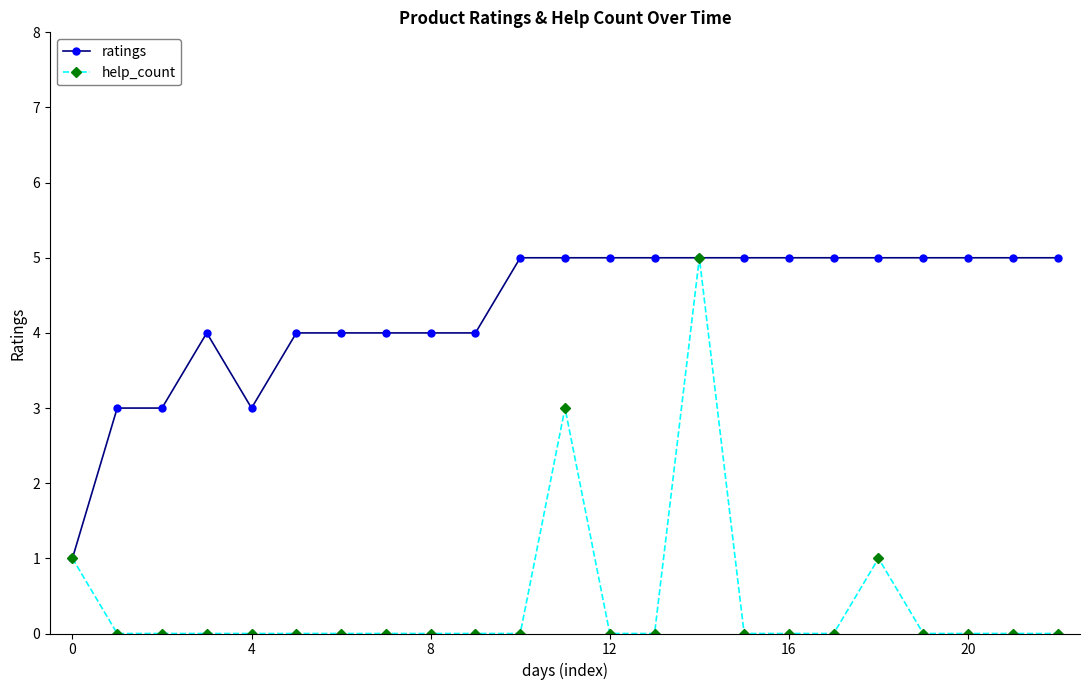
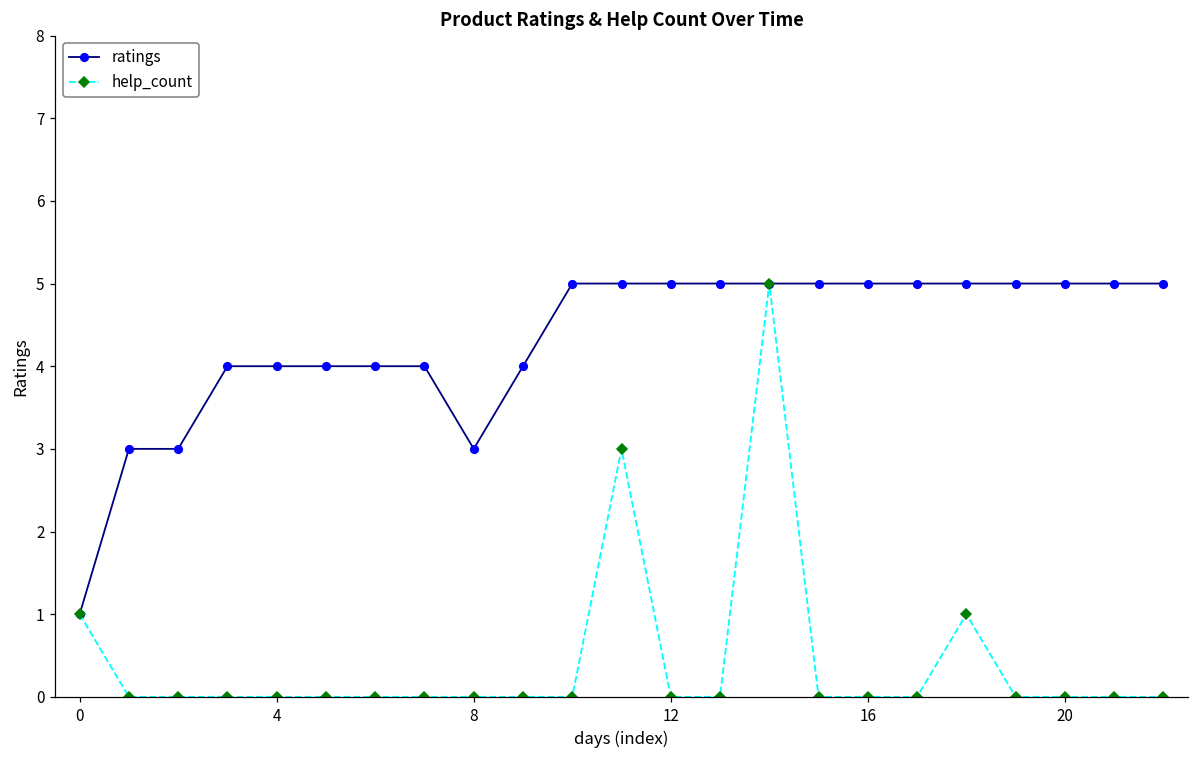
ratings, 4: 3 -> 4
ratings, 8: 4 -> 3
